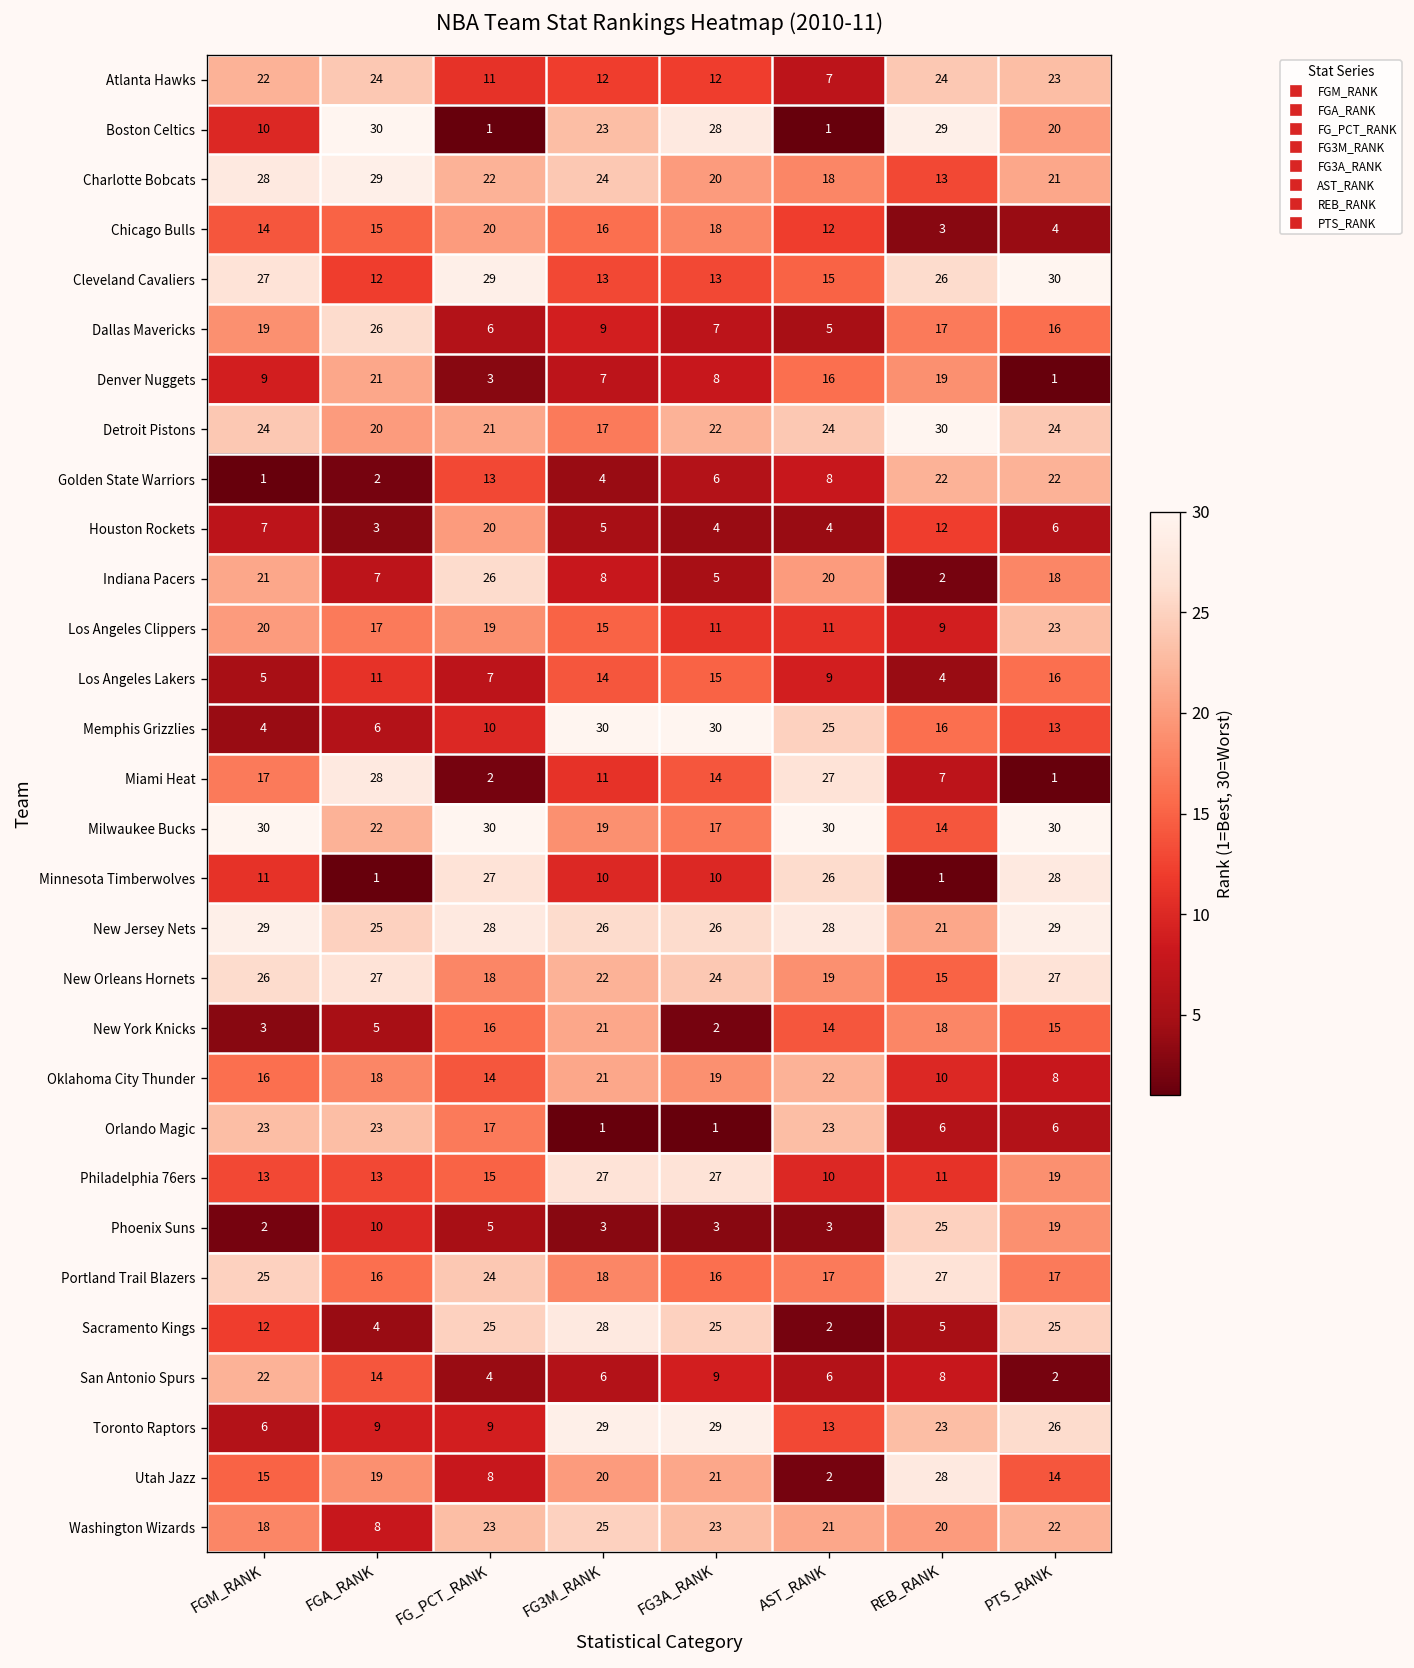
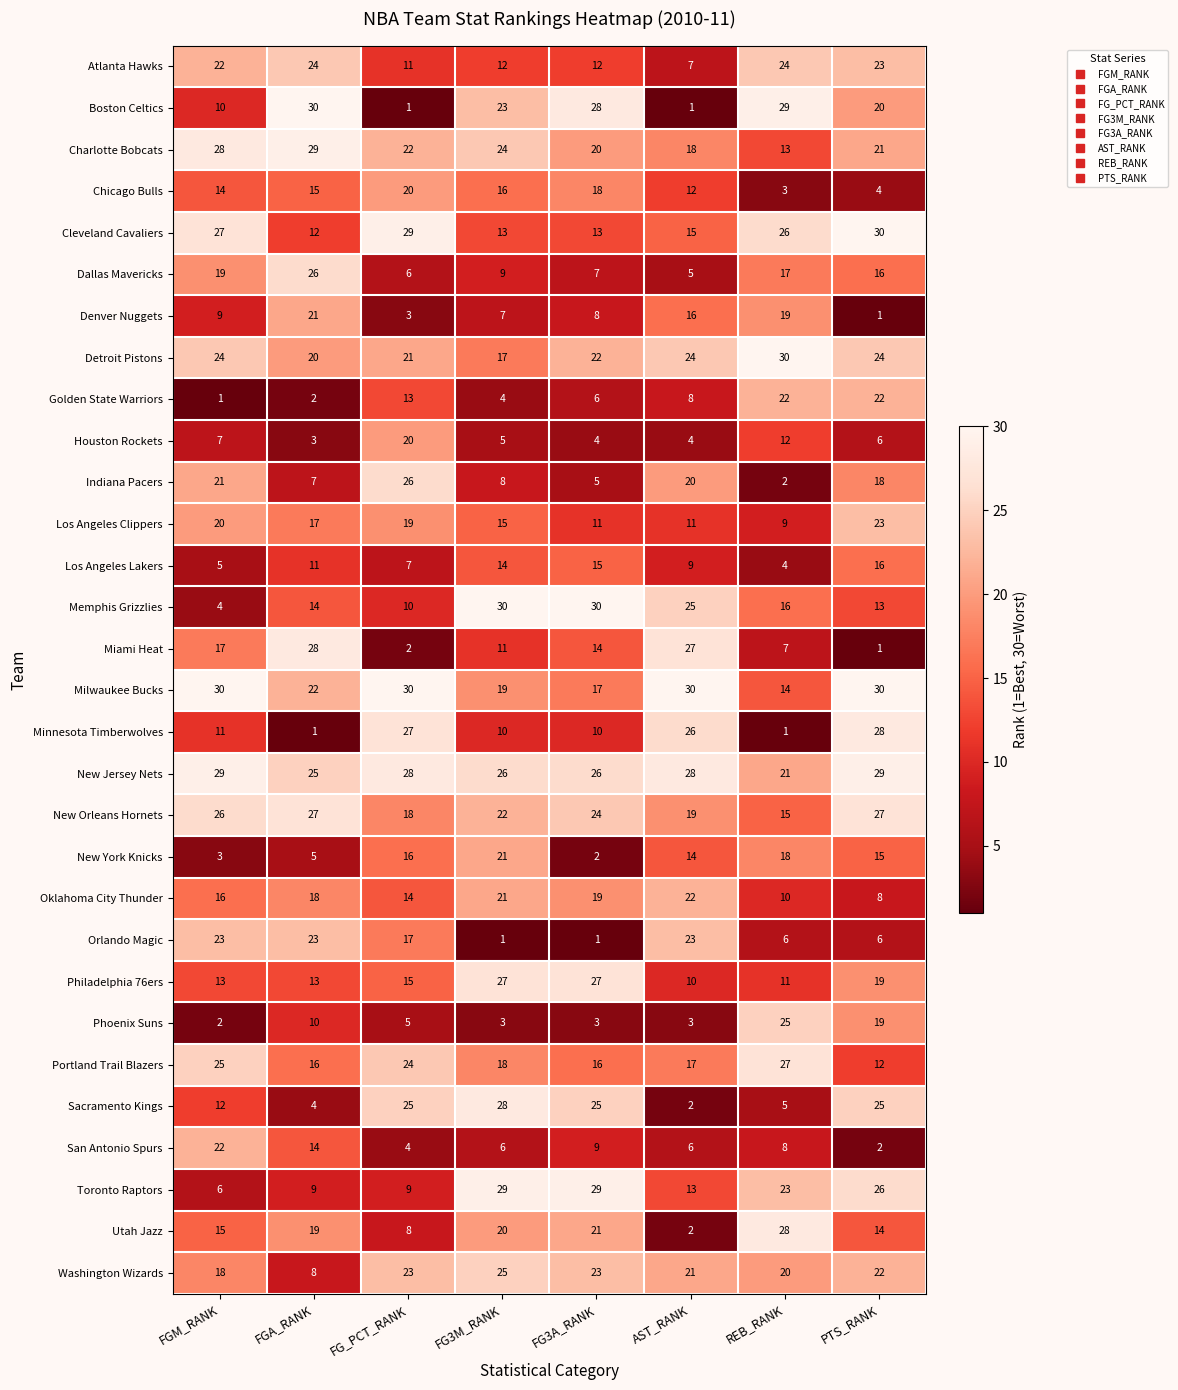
Memphis Grizzlies, FGA_RANK: 6 -> 14
Portland Trail Blazers, PTS_RANK: 17 -> 12
